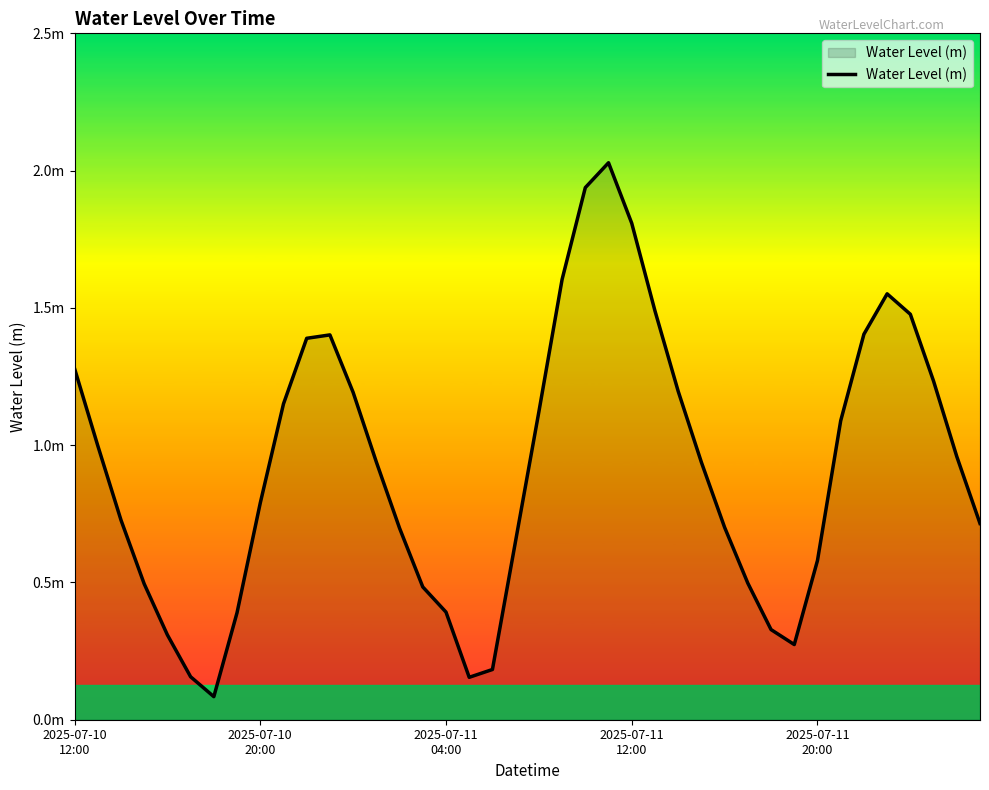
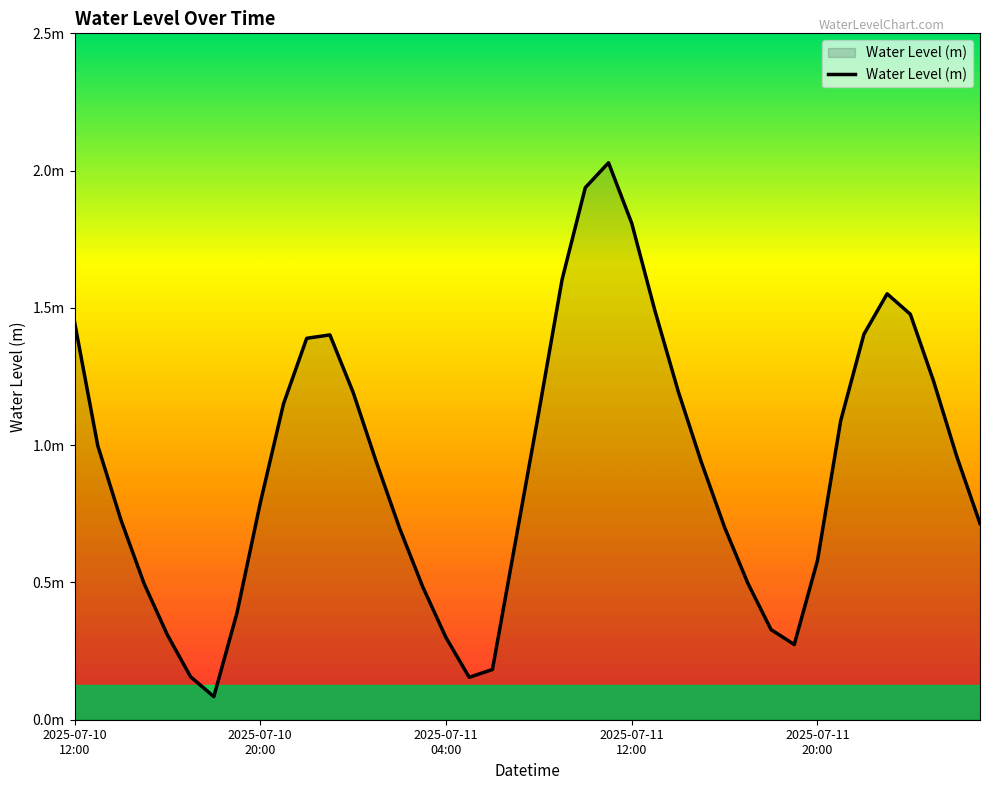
2025-07-10 12:00: 1.28m -> 1.45m
2025-07-11 04:00: 0.39m -> 0.30m
